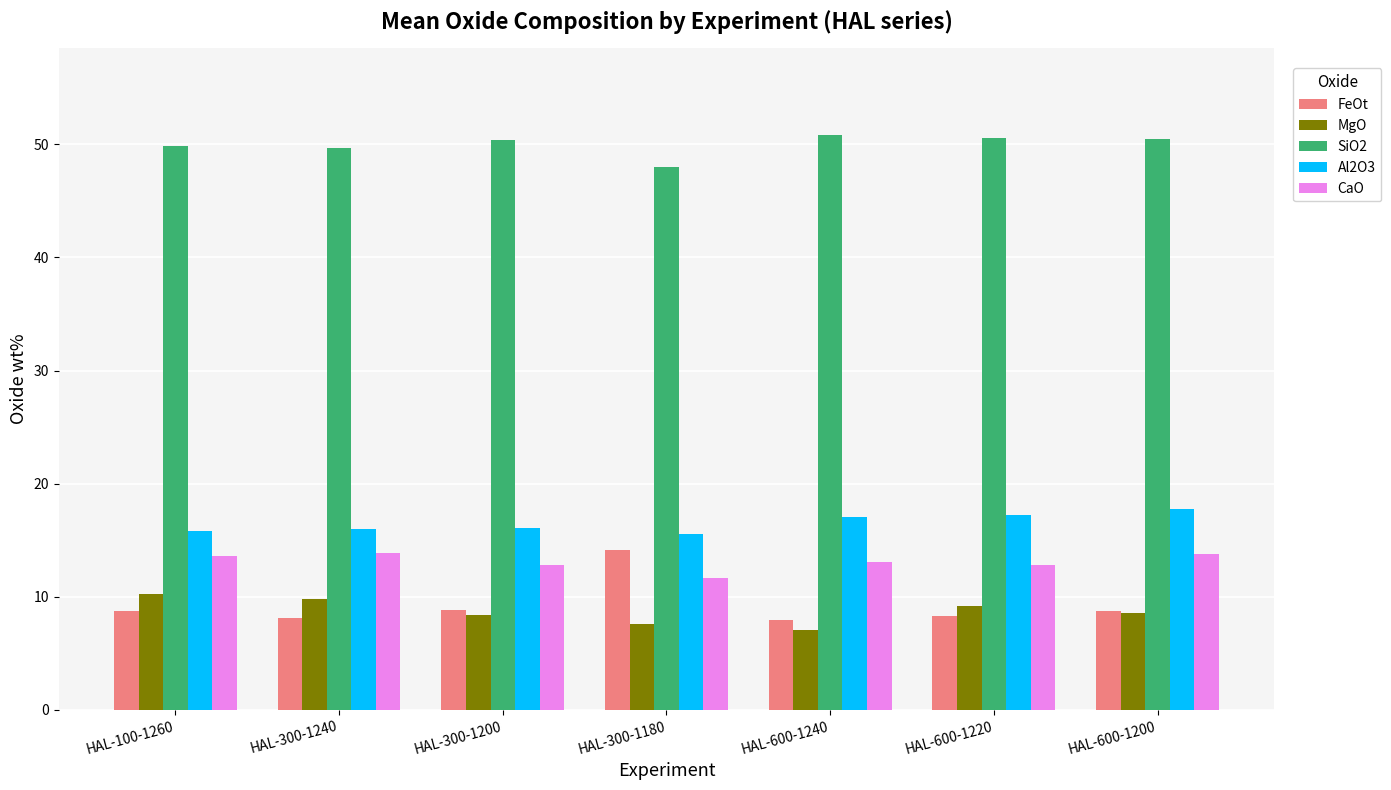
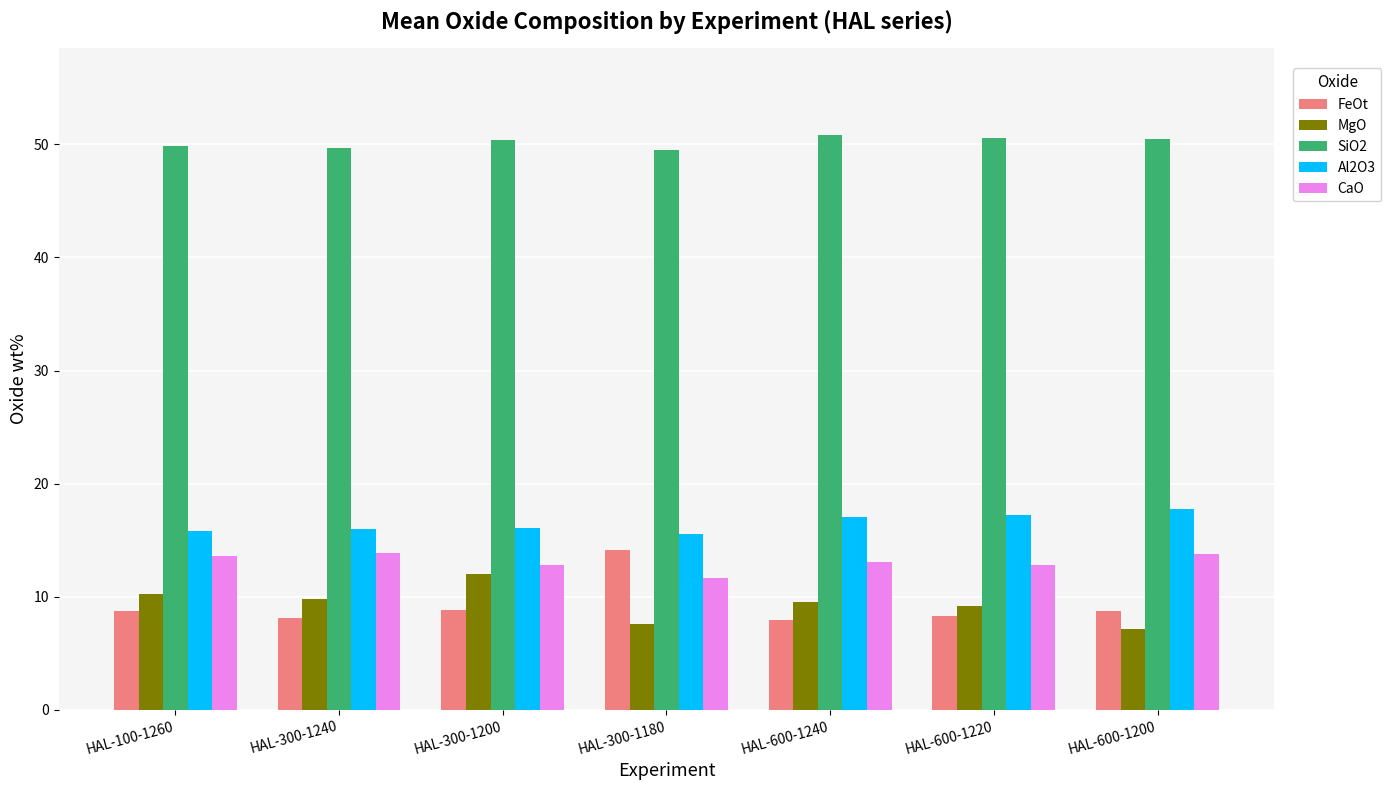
MgO, HAL-300-1200: 8.4 -> 12.1
SiO2, HAL-300-1180: 48.0 -> 49.5
MgO, HAL-600-1240: 7.1 -> 9.5
MgO, HAL-600-1200: 8.5 -> 7.1
